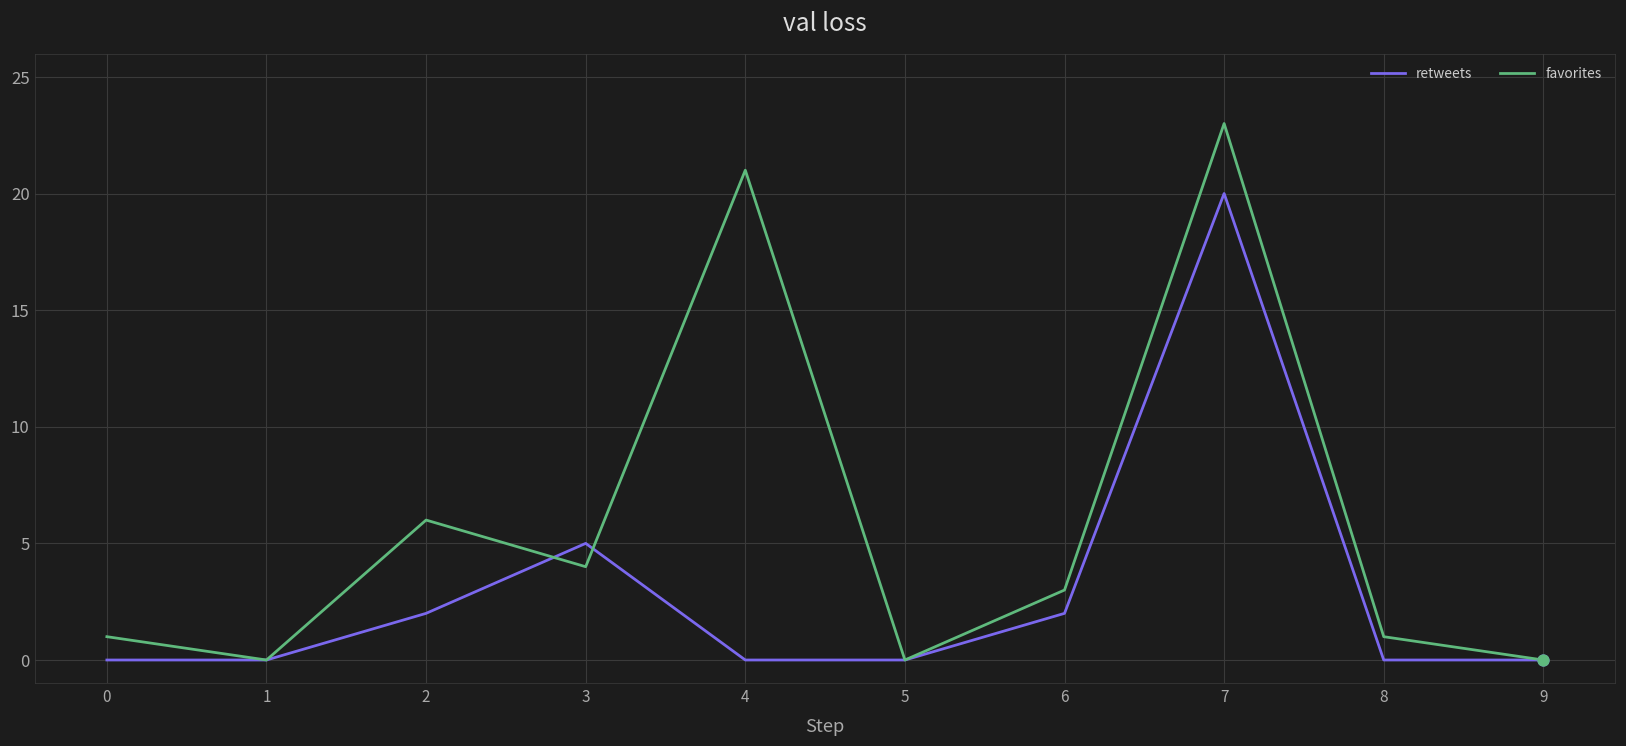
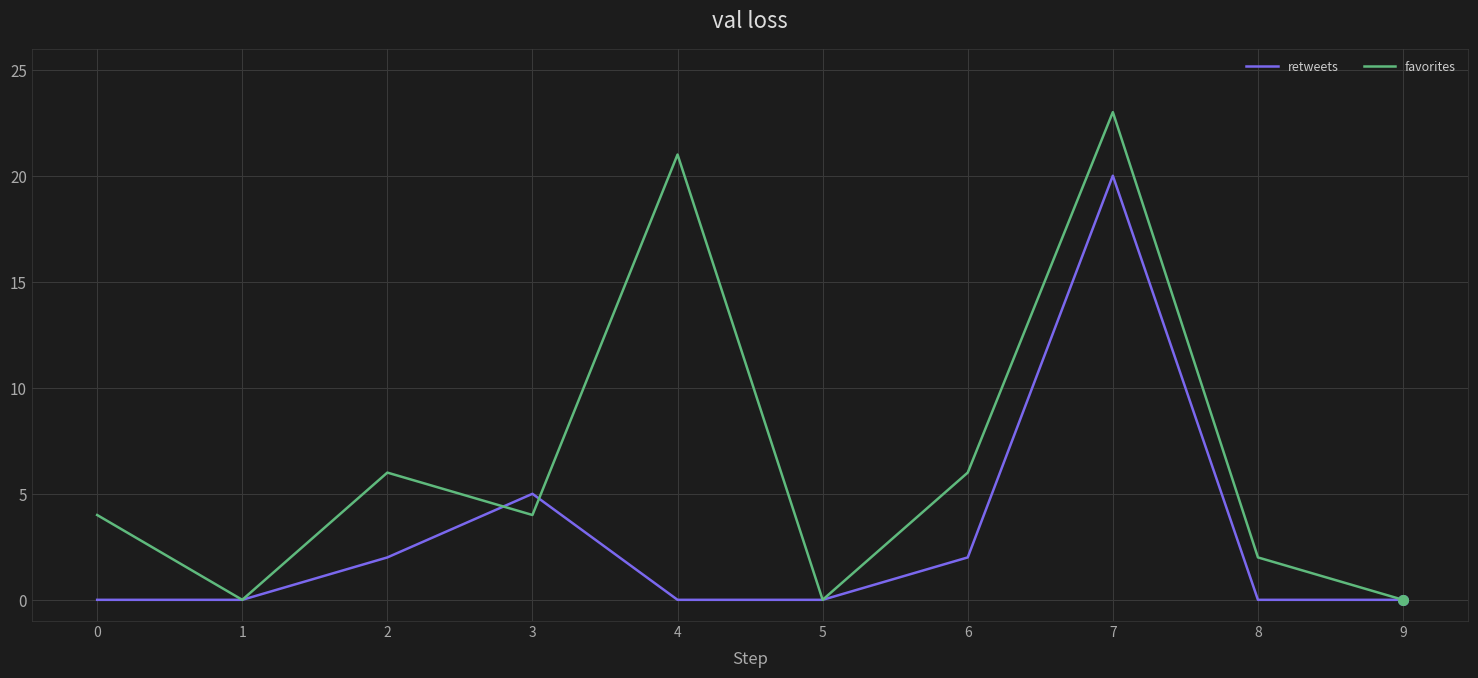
favorites, 0: 1 -> 4
favorites, 6: 3 -> 6
favorites, 8: 1 -> 2
